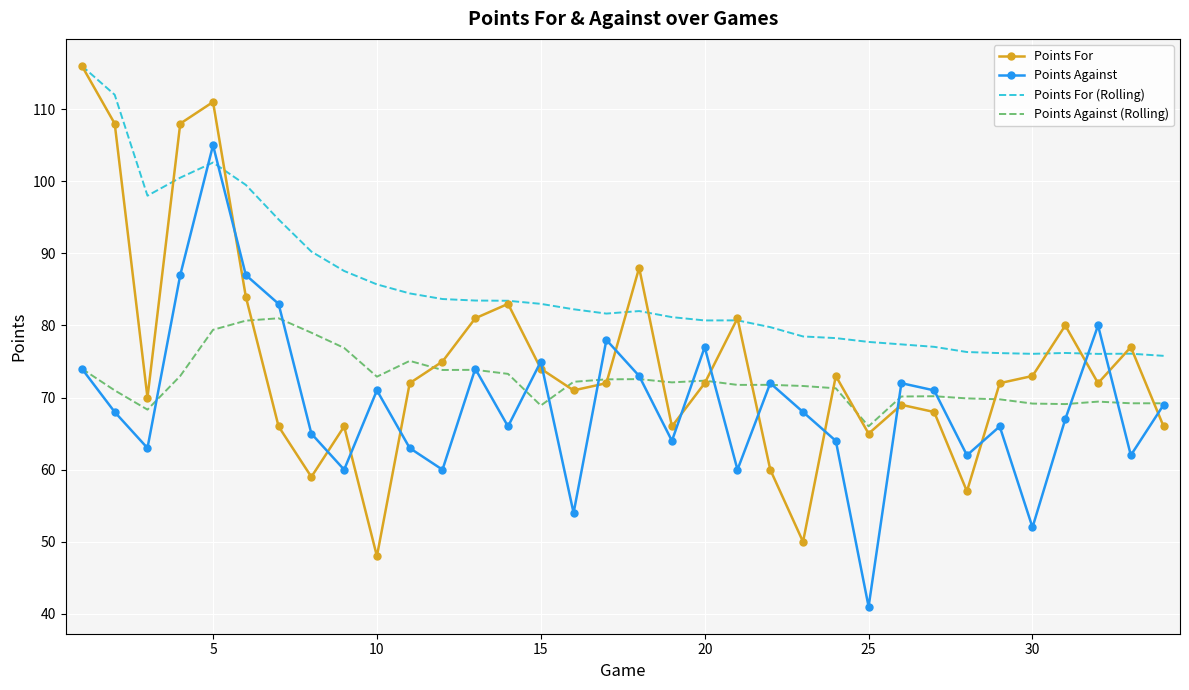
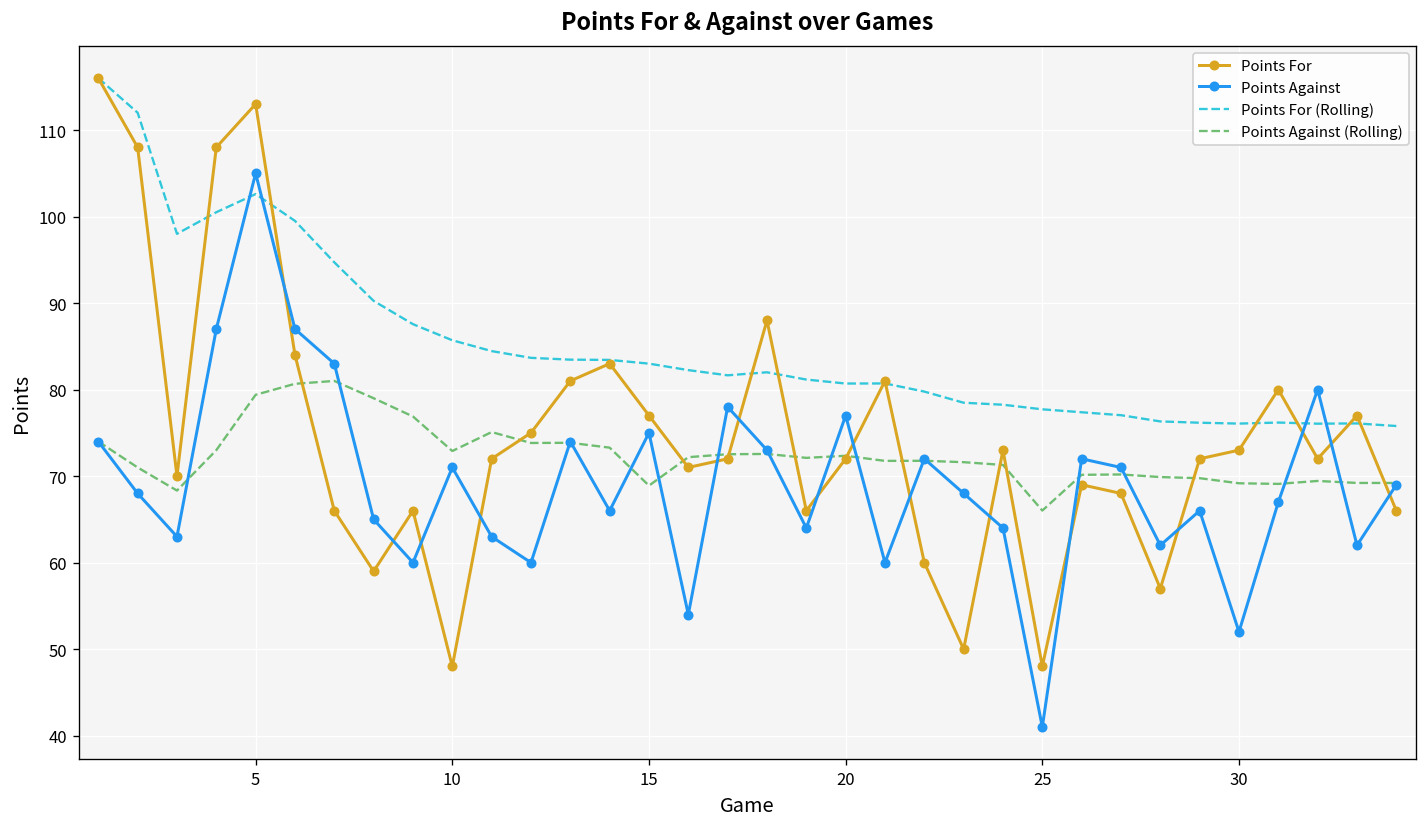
Points For, 5: 111 -> 113
Points For, 15: 74 -> 77
Points For, 25: 65 -> 48
